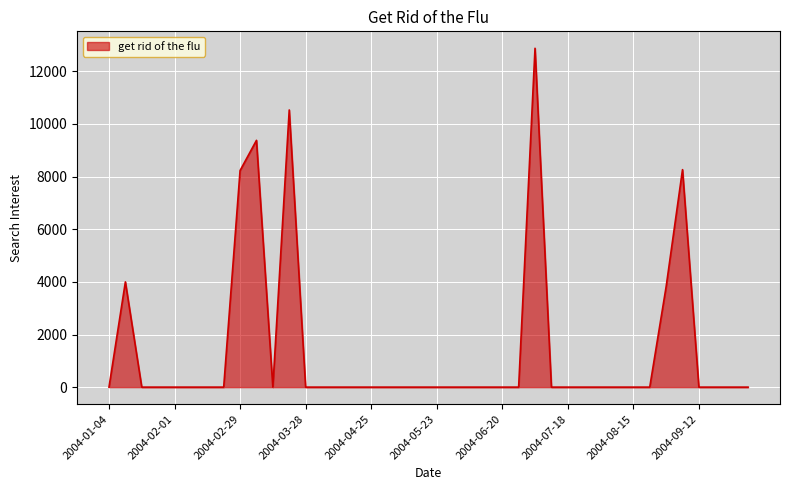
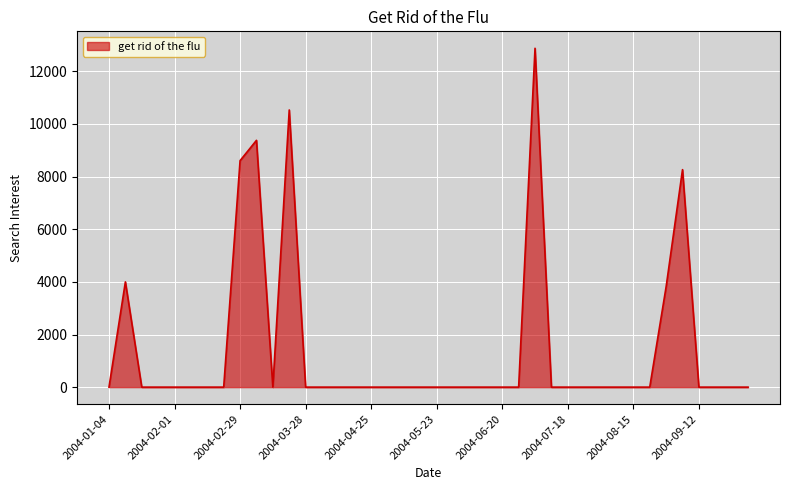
2004-02-29: 8200 -> 8600
